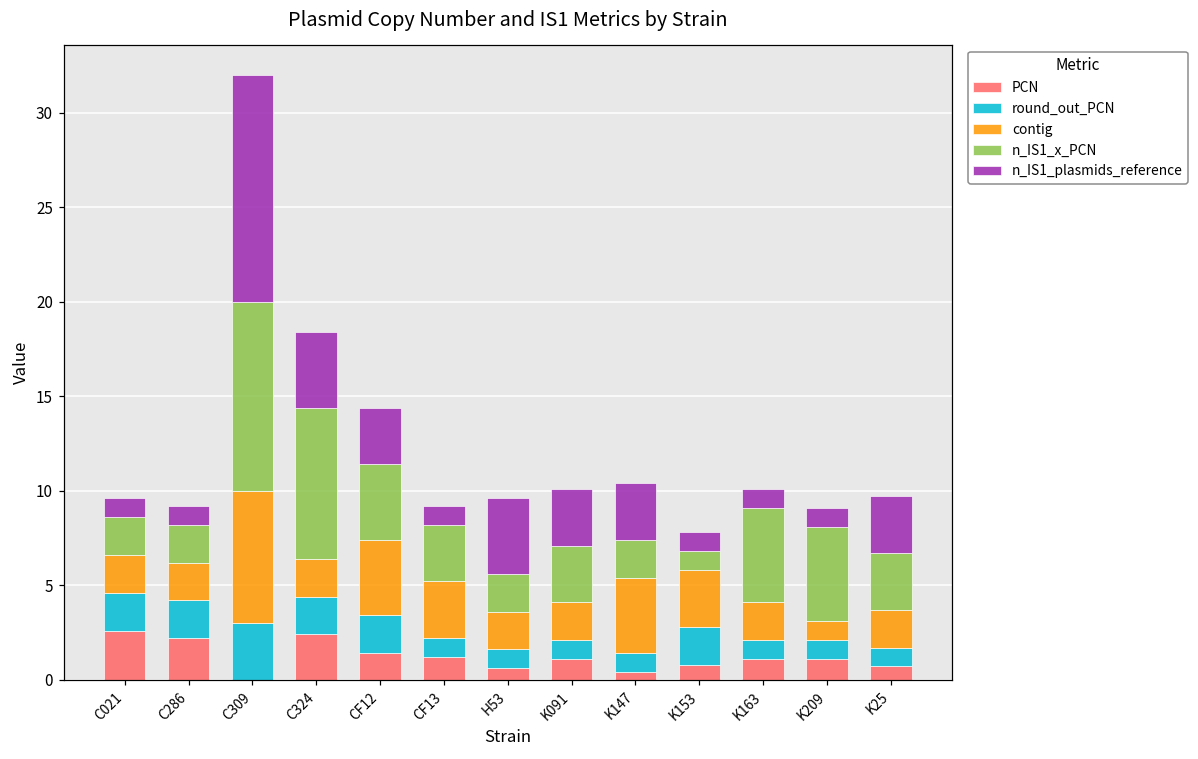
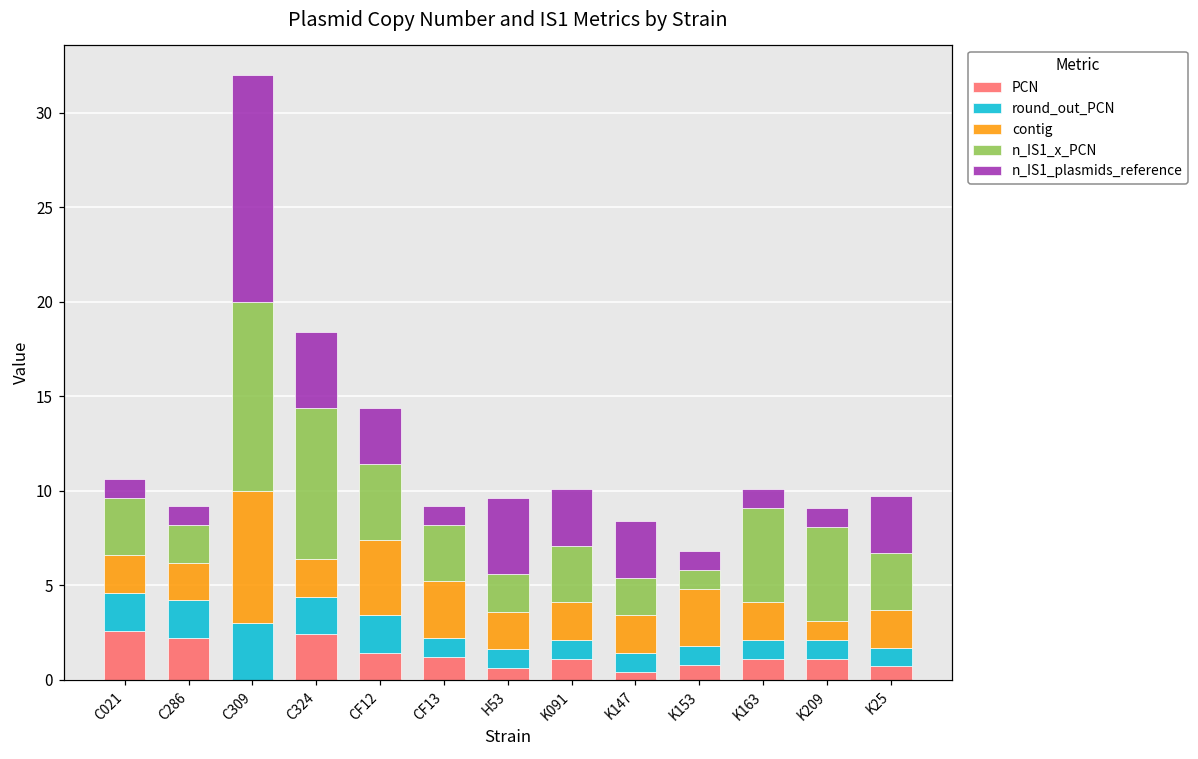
n_IS1_x_PCN, C021: 2 -> 3
contig, K147: 4 -> 2
round_out_PCN, K153: 2 -> 1
